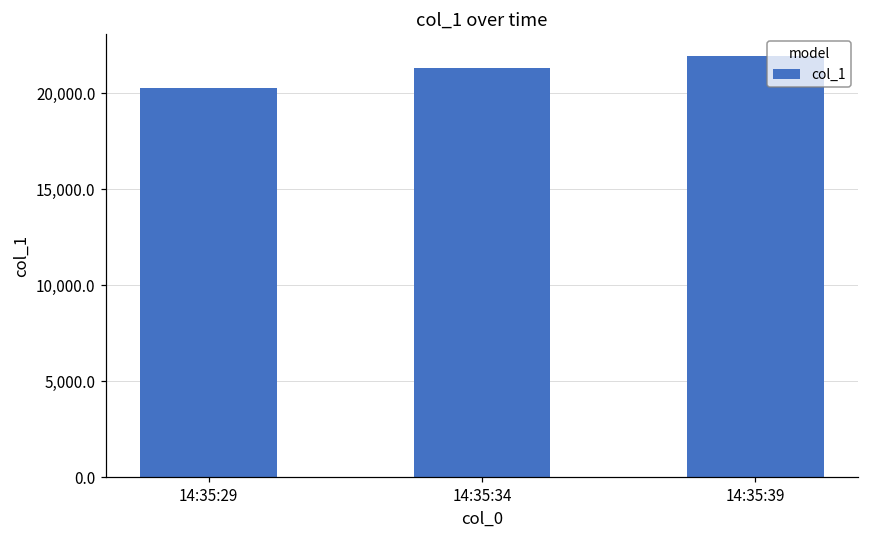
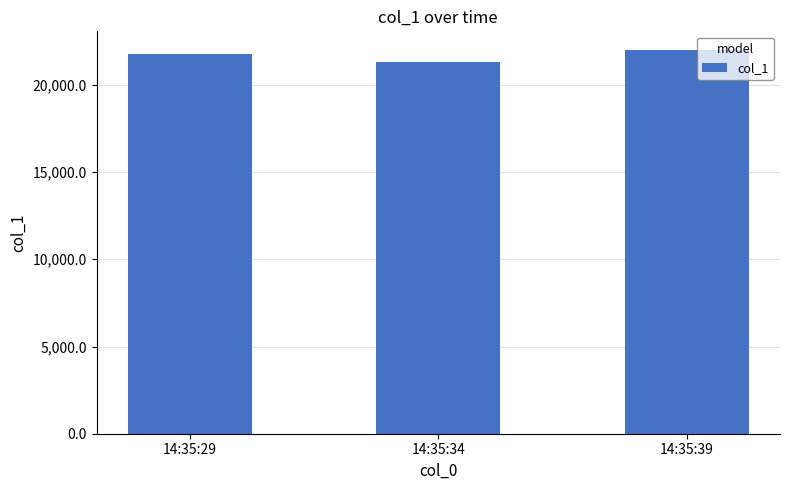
14:35:29: 20,300 -> 21,800
